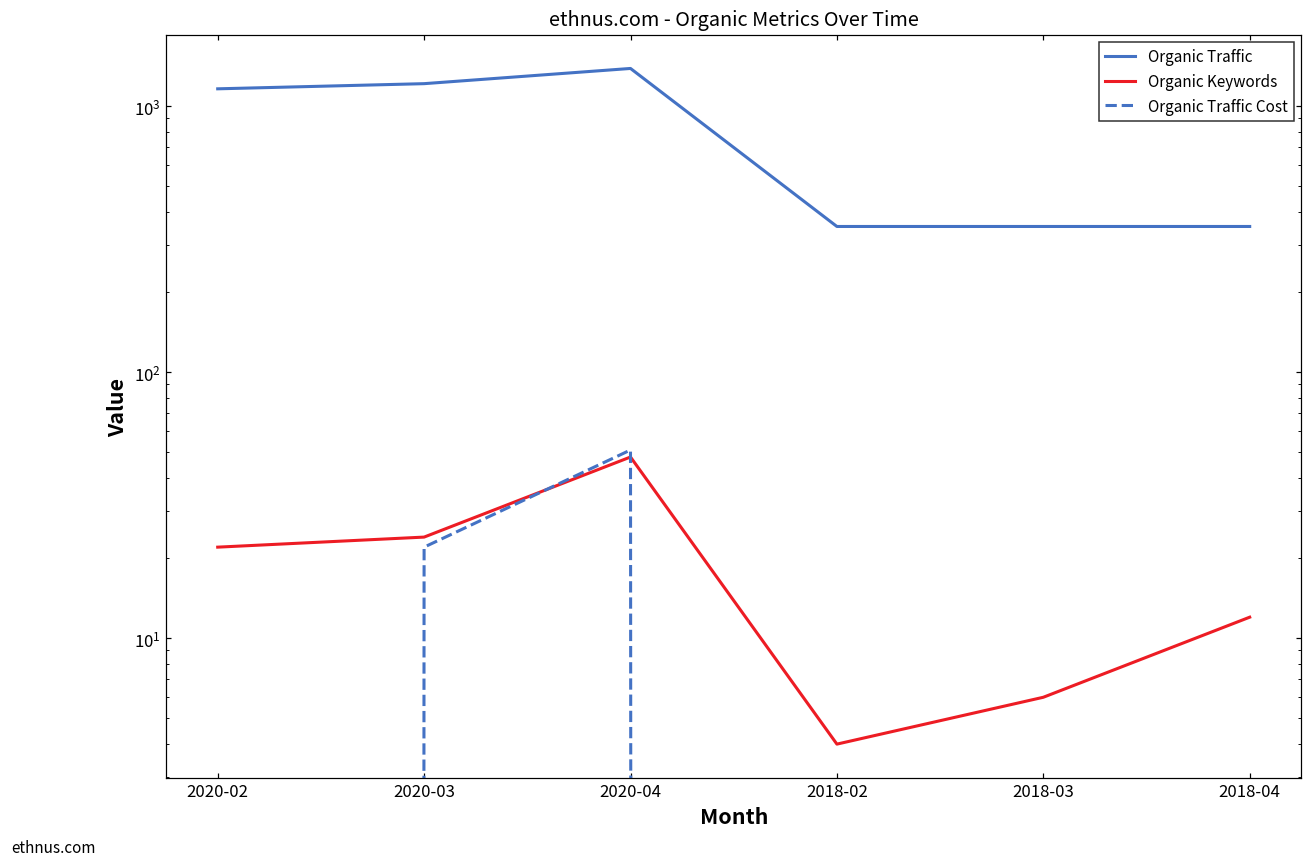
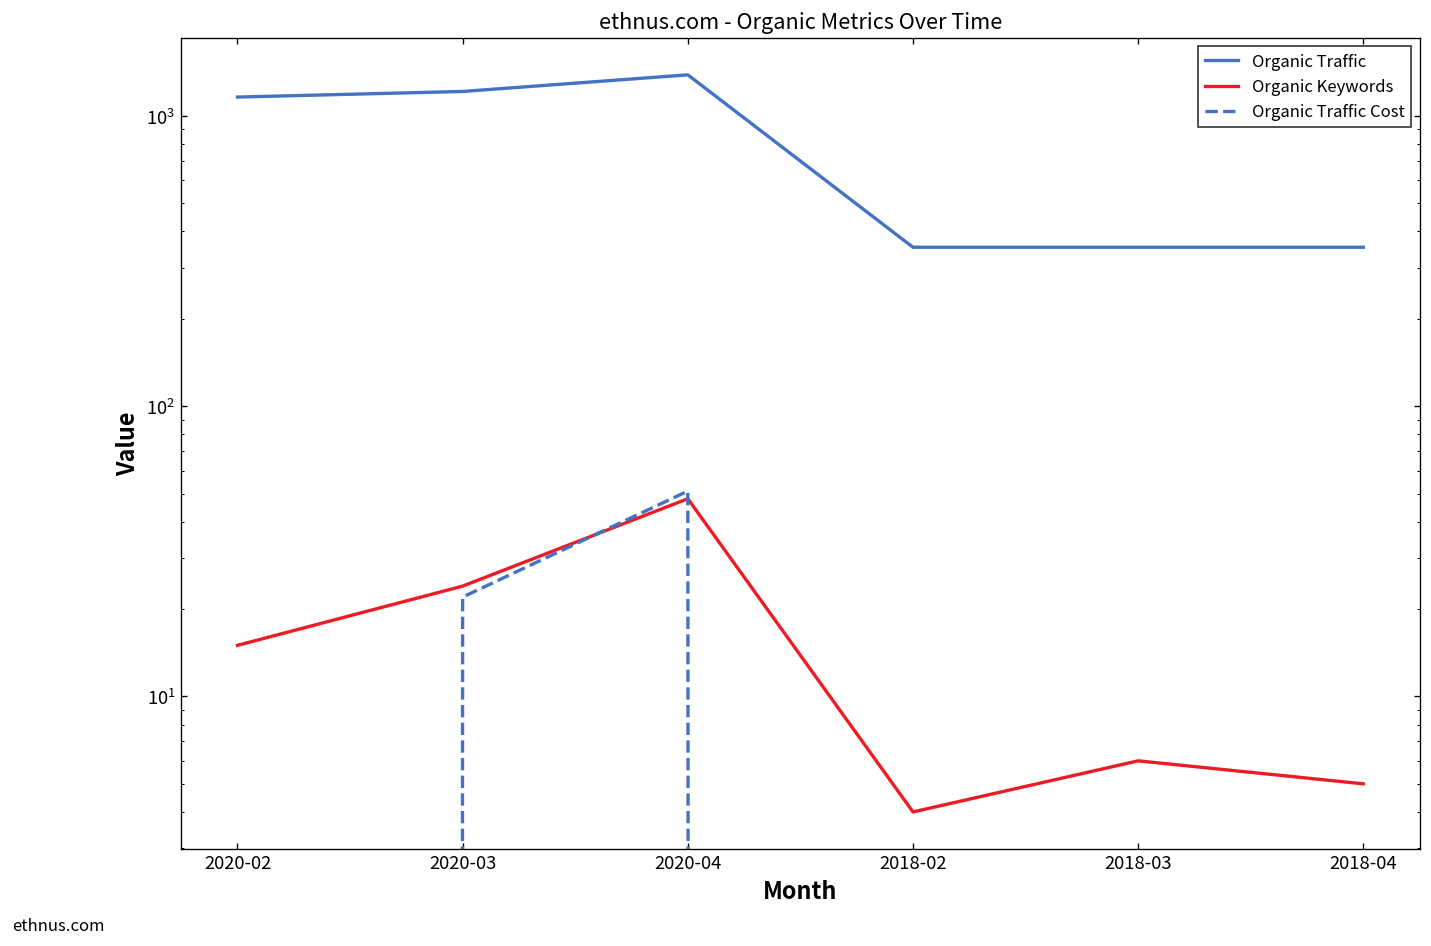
Organic Keywords, 2020-02: 22 -> 15
Organic Keywords, 2018-04: 12 -> 5
